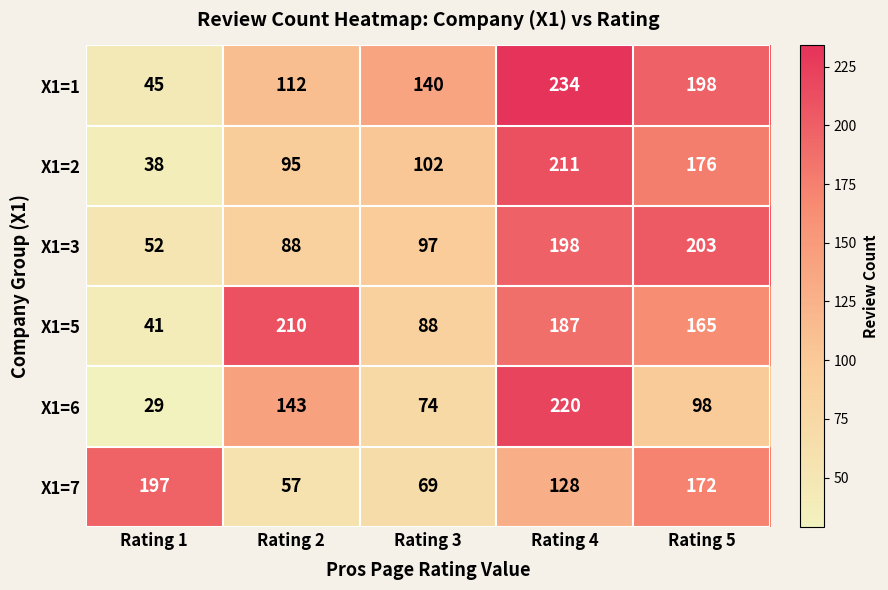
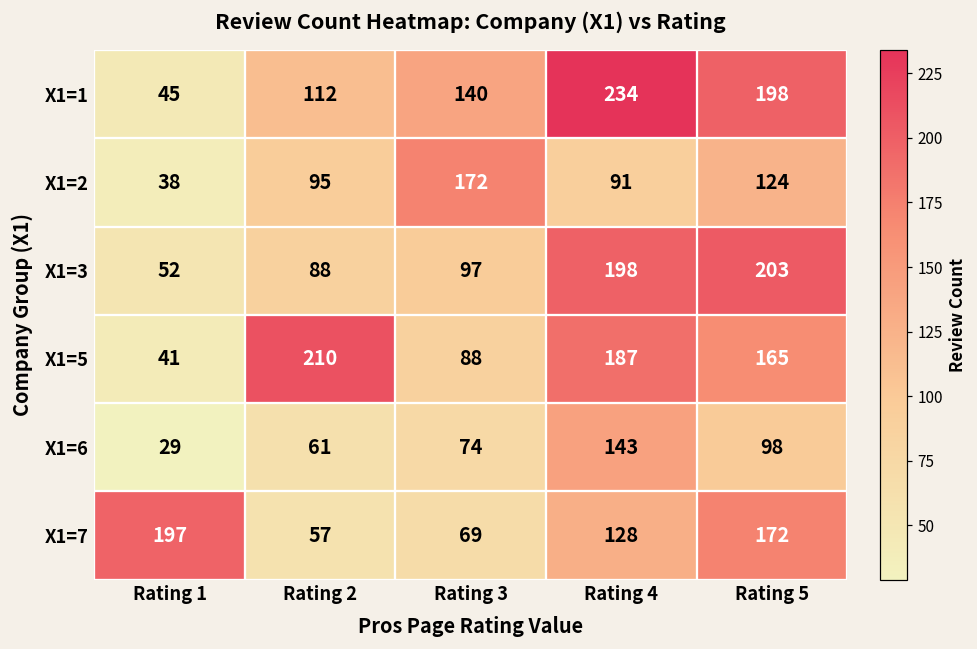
X1=2, Rating 3: 102 -> 172
X1=2, Rating 4: 211 -> 91
X1=2, Rating 5: 176 -> 124
X1=6, Rating 2: 143 -> 61
X1=6, Rating 4: 220 -> 143
